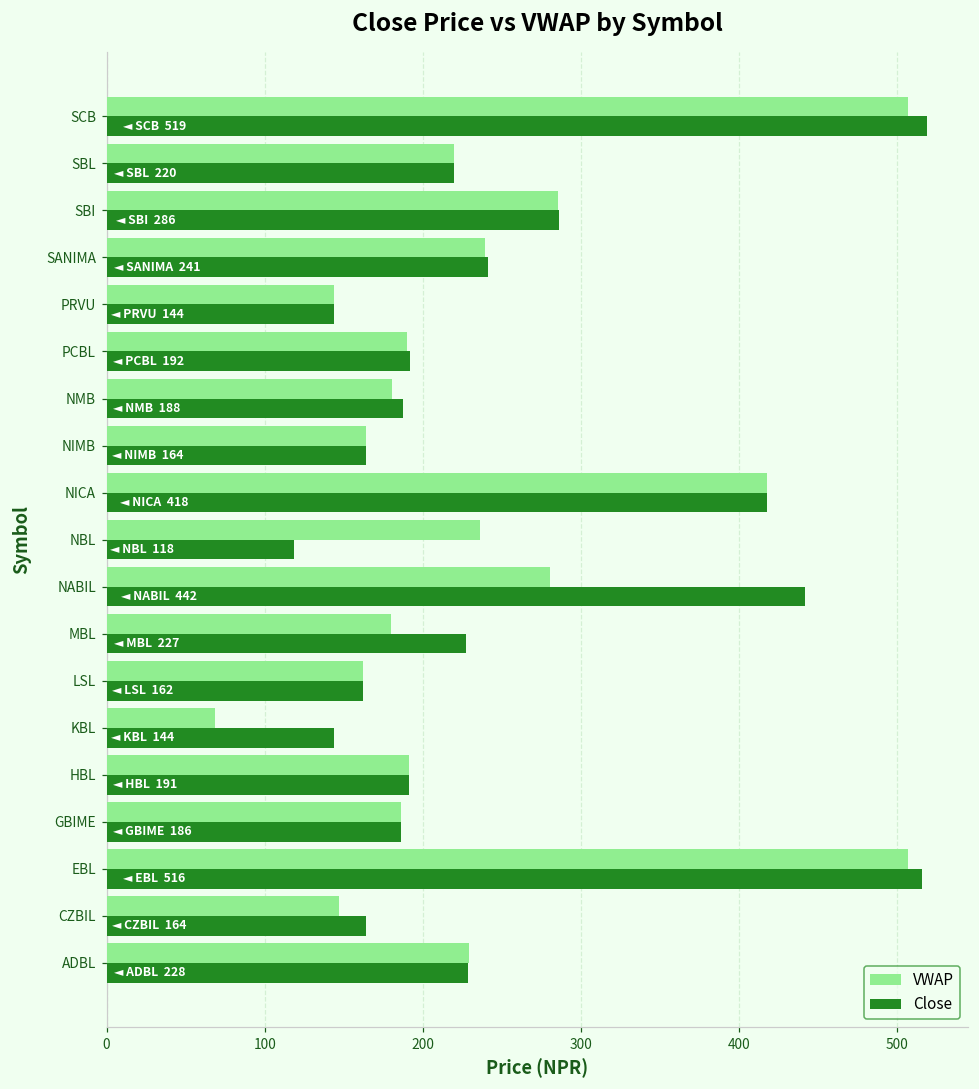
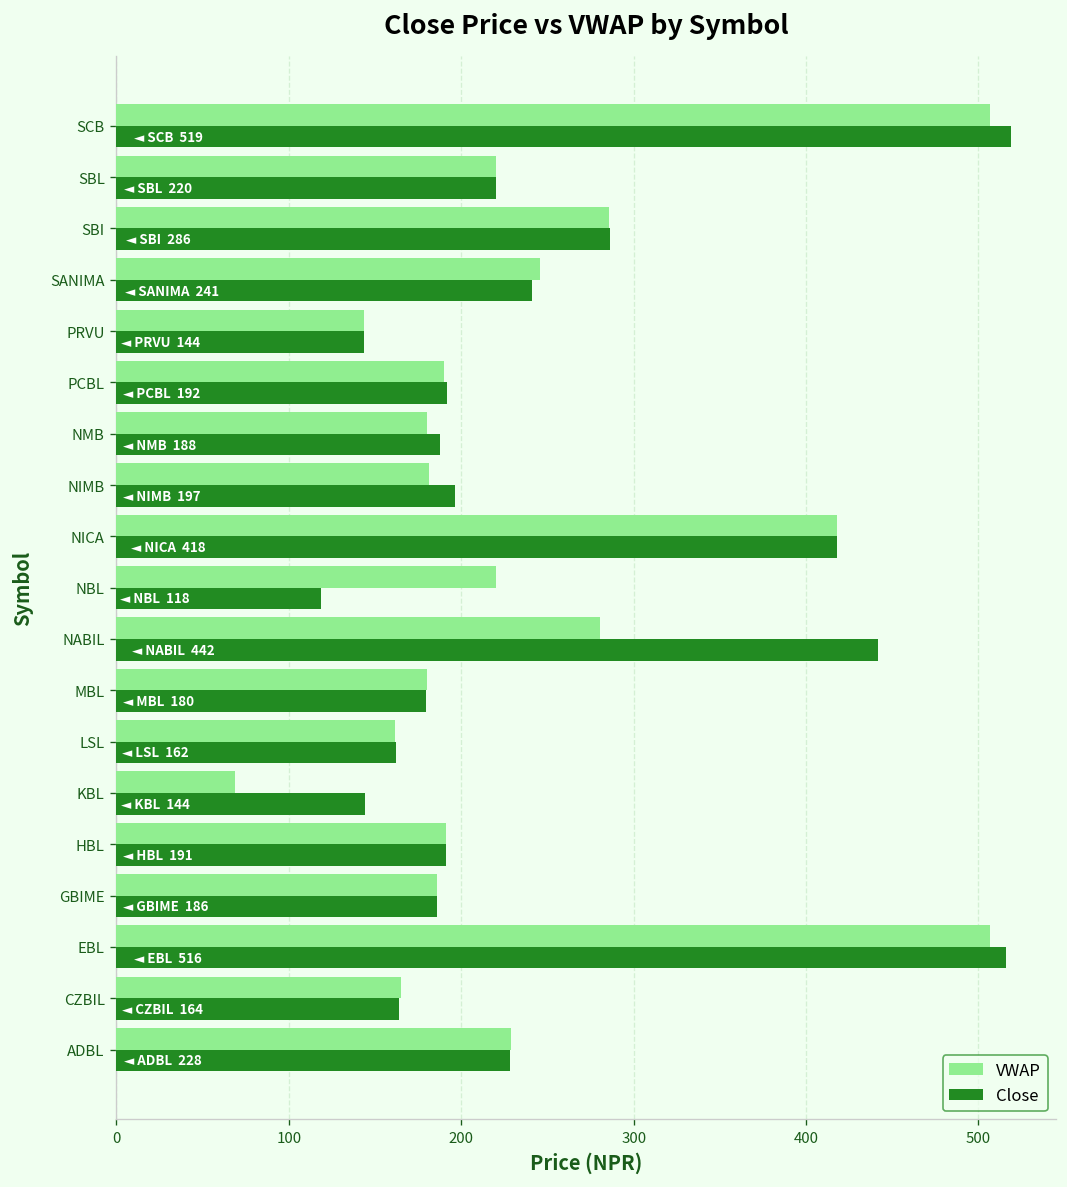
VWAP, SANIMA: 239 -> 246
VWAP, NIMB: 164 -> 181
Close, NIMB: 164 -> 197
VWAP, NBL: 236 -> 220
Close, MBL: 227 -> 180
VWAP, CZBIL: 147 -> 165
